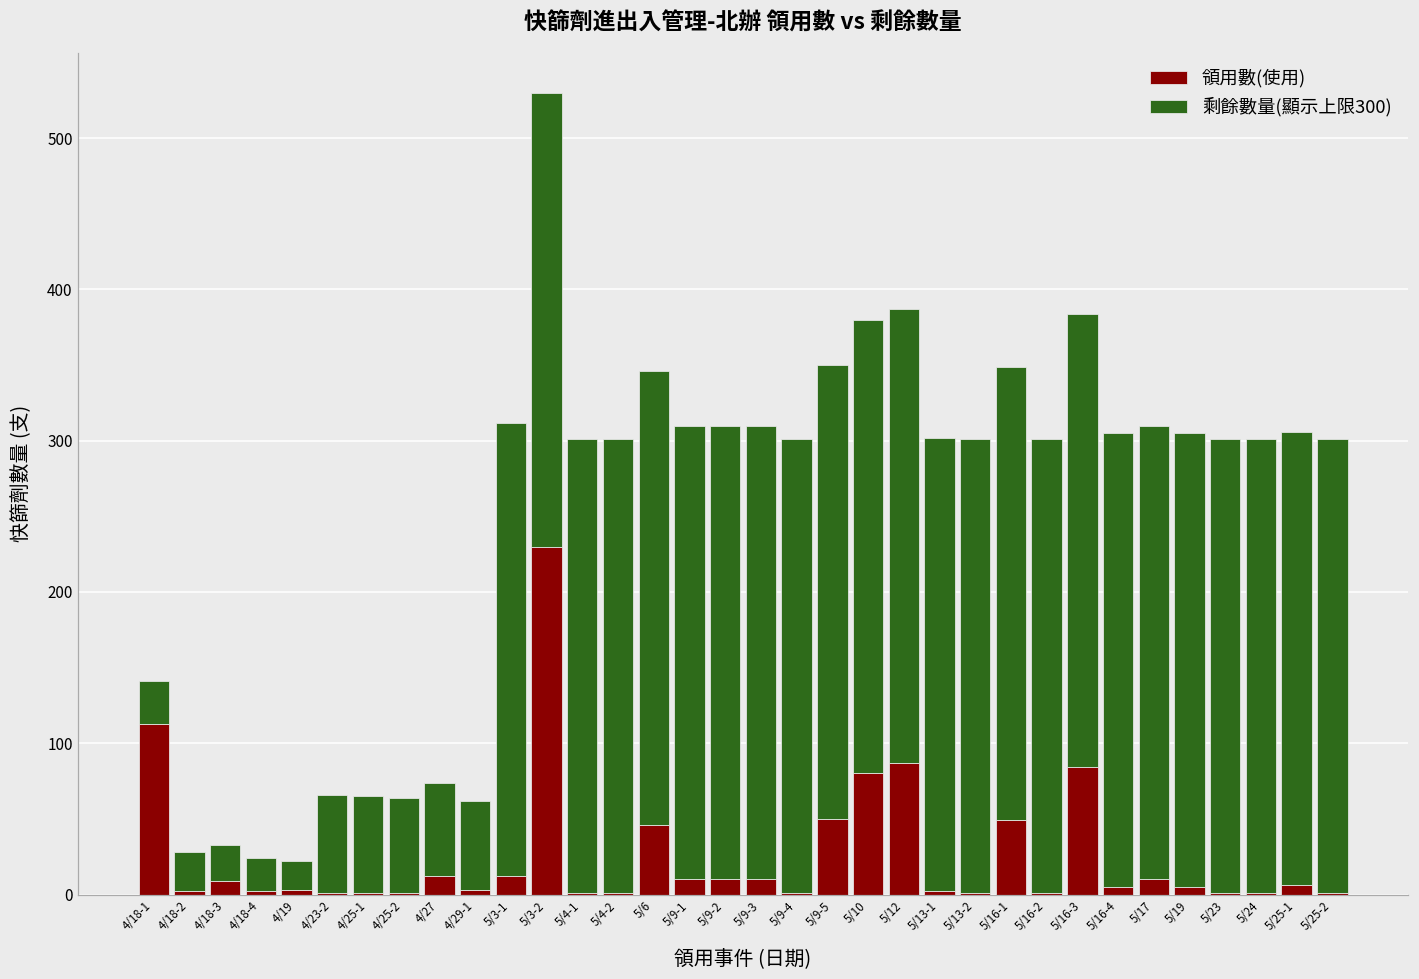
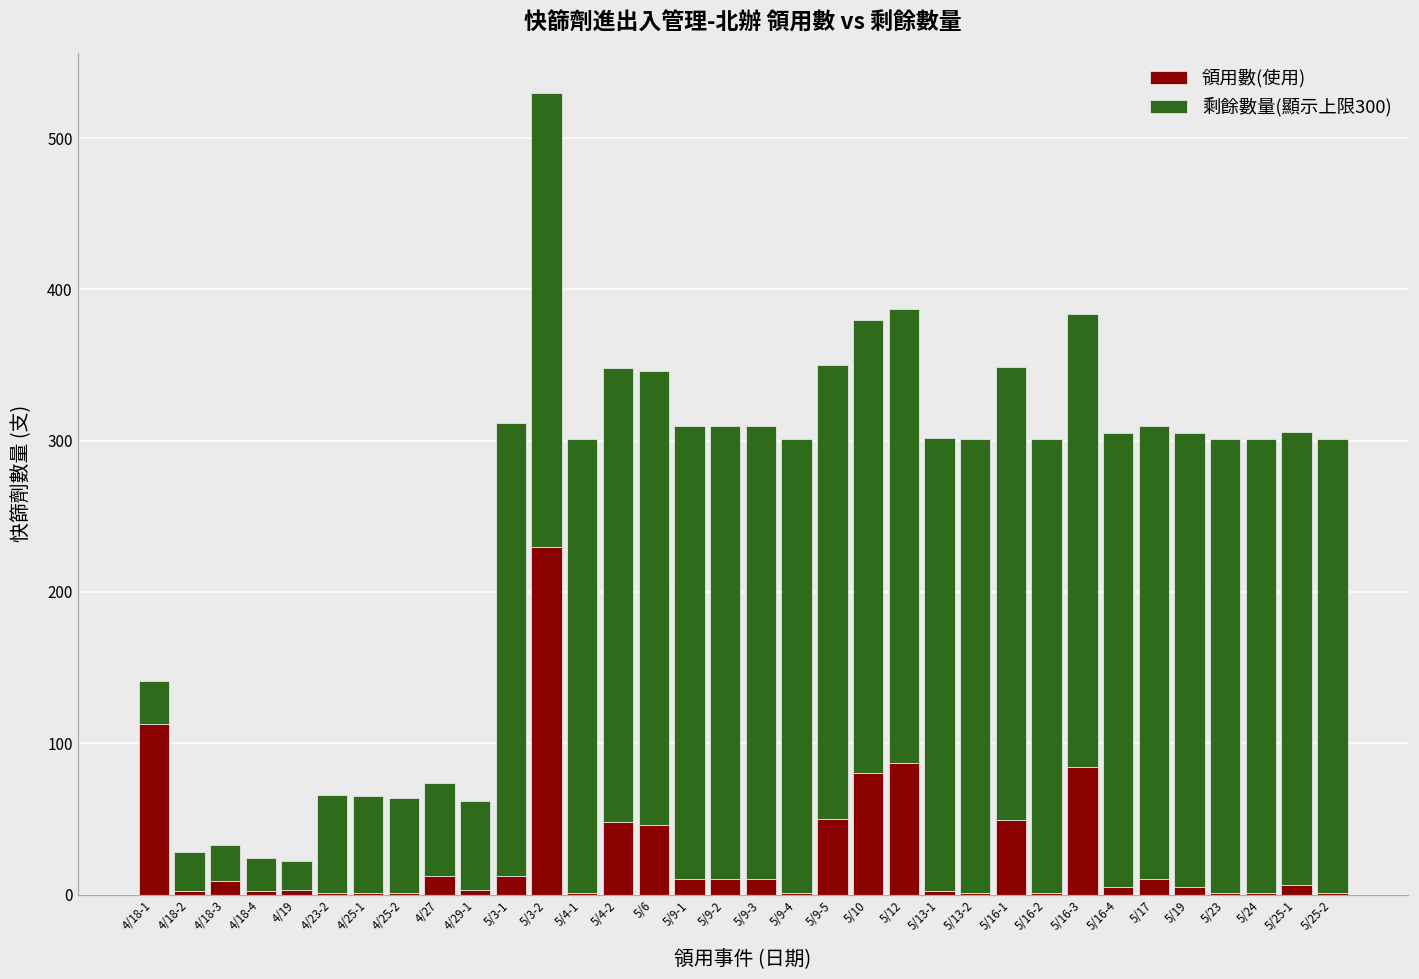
領用數(使用), 5/4-2: 1 -> 48
